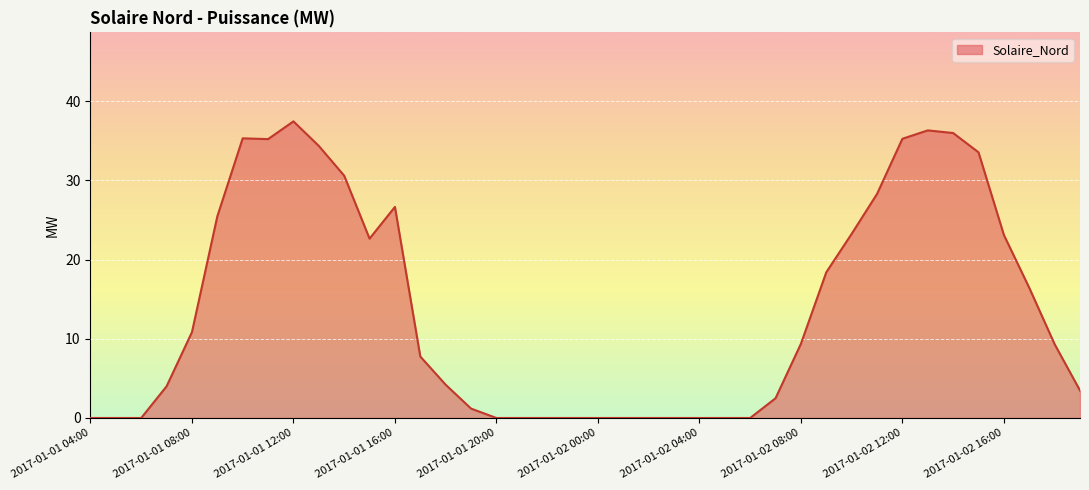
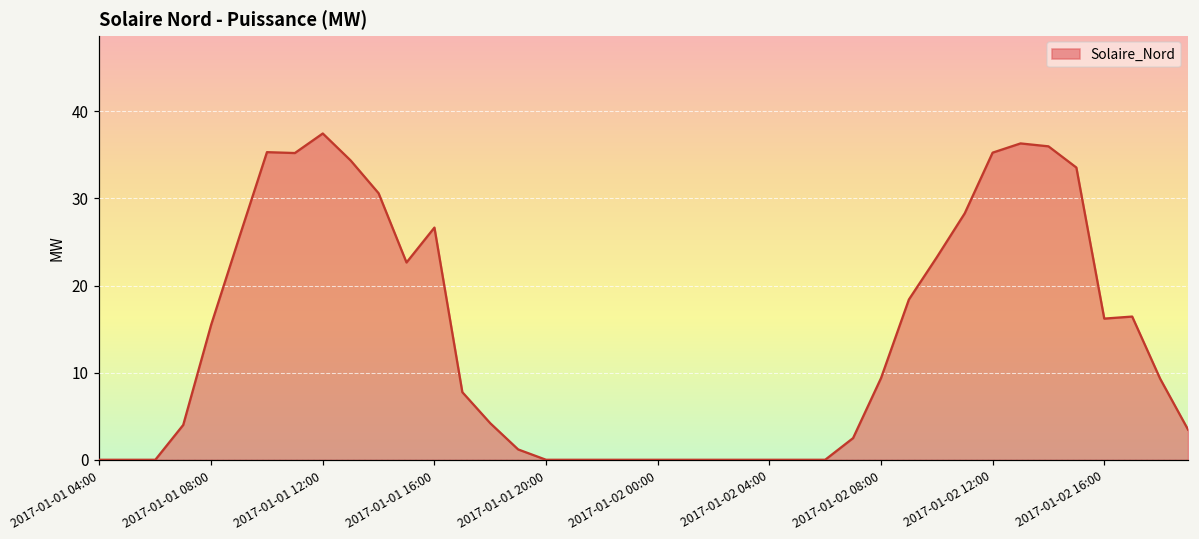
2017-01-01 08:00: 11 -> 15
2017-01-02 16:00: 23 -> 16
